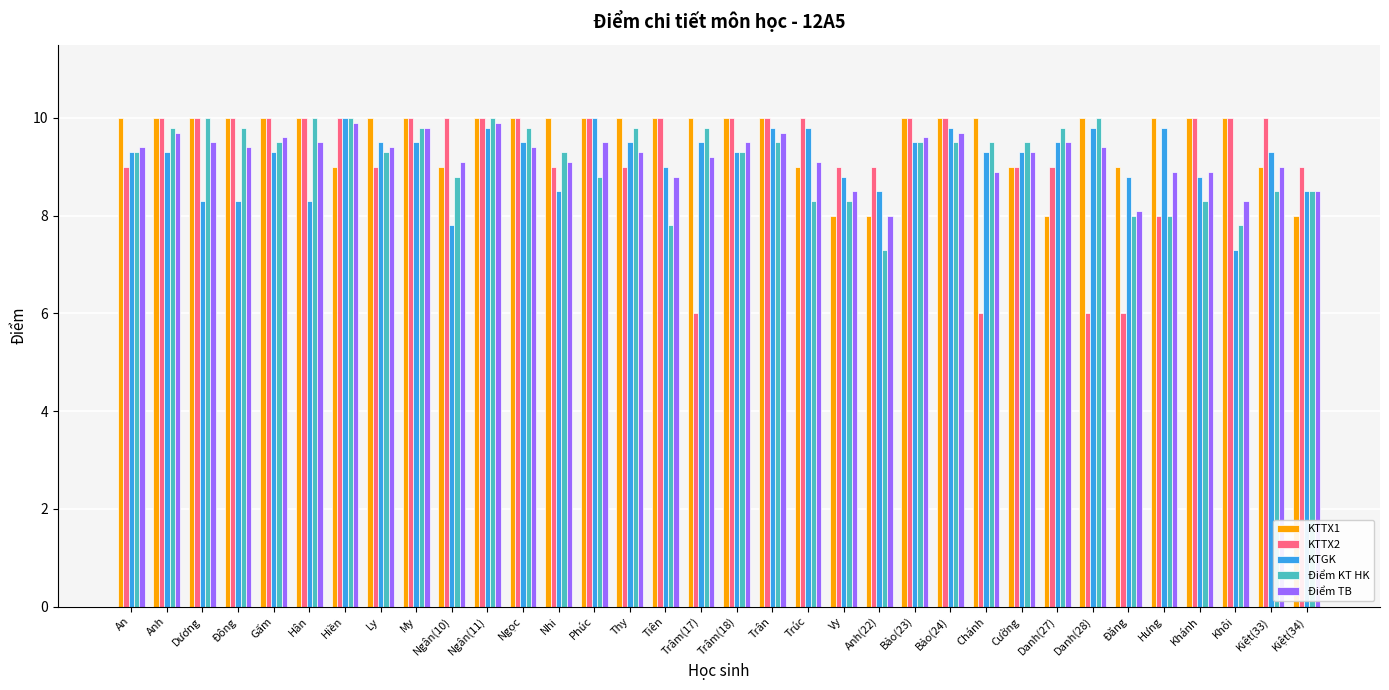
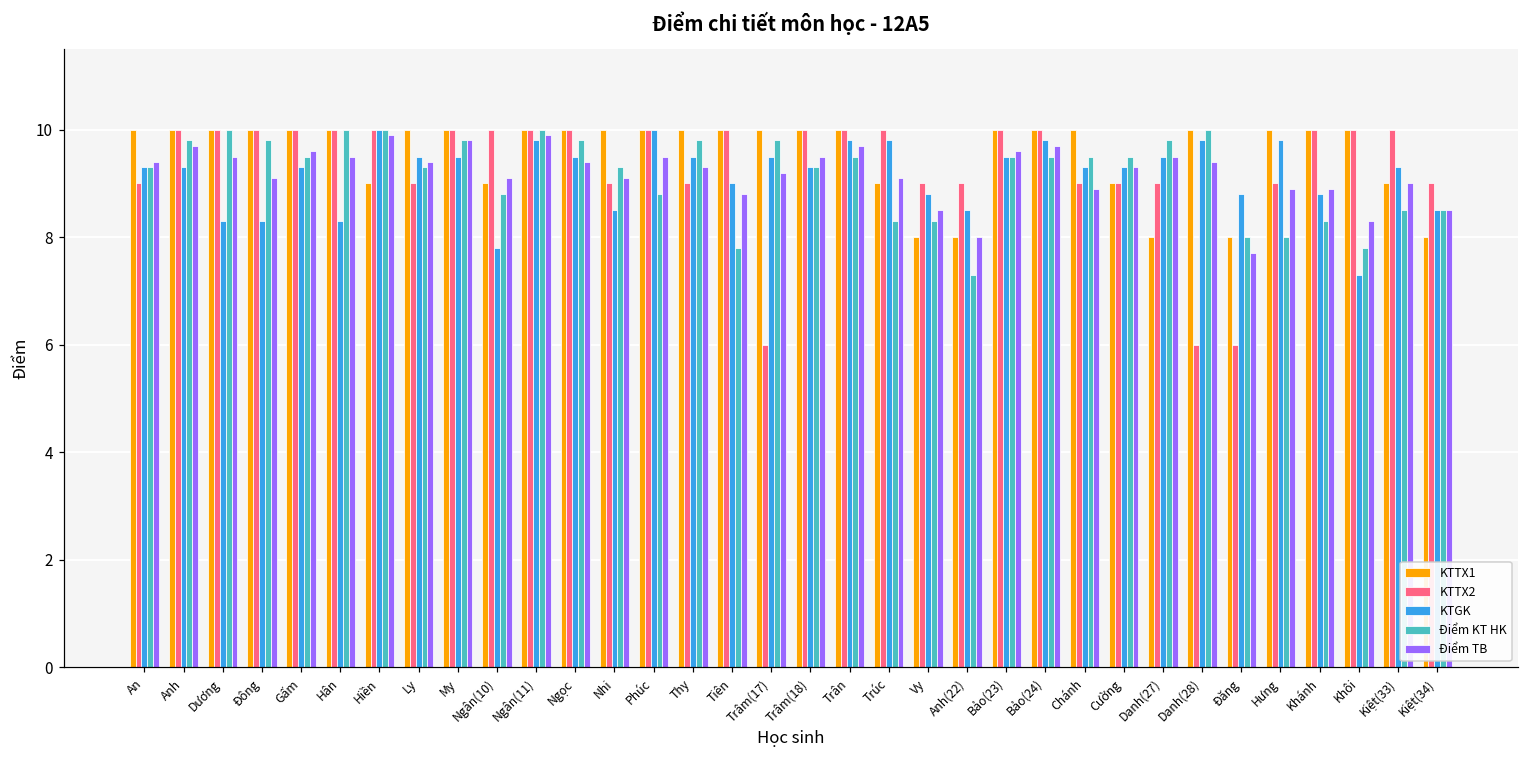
Điểm TB, Đông: 9.4 -> 9.1
KTTX2, Chánh: 6 -> 9
KTTX1, Đăng: 9 -> 8
Điểm TB, Đăng: 8.1 -> 7.7
KTTX2, Hưng: 8 -> 9
